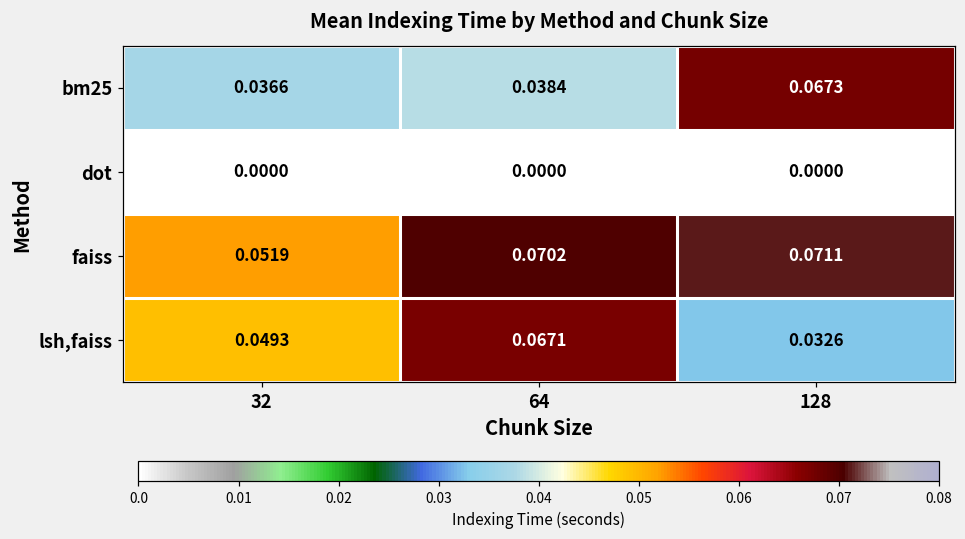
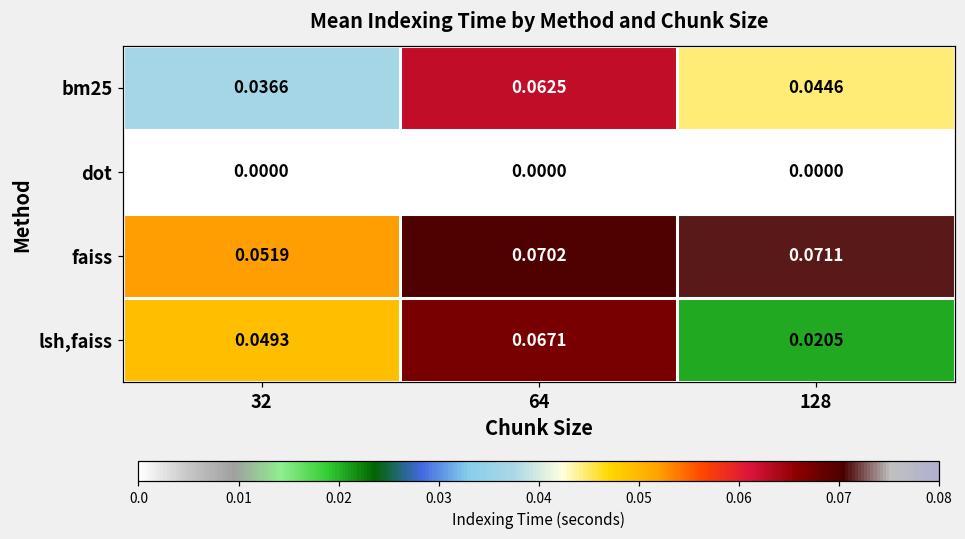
bm25, 64: 0.0384 -> 0.0625
bm25, 128: 0.0673 -> 0.0446
lsh,faiss, 128: 0.0326 -> 0.0205
